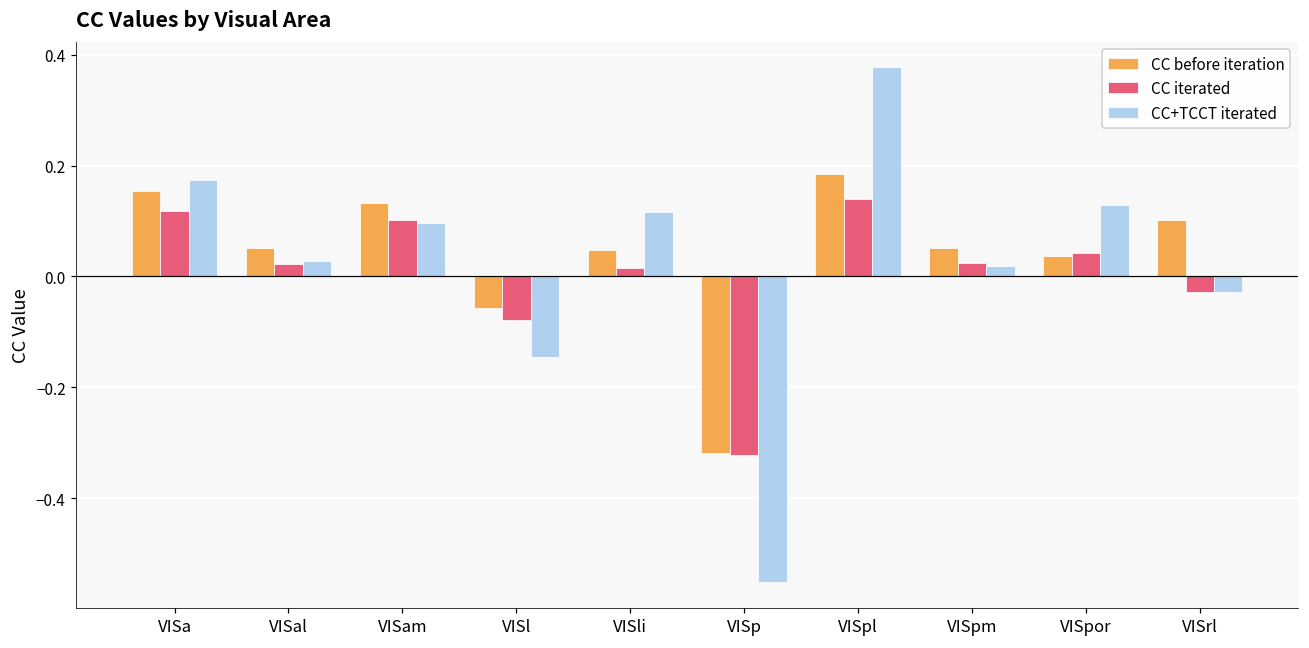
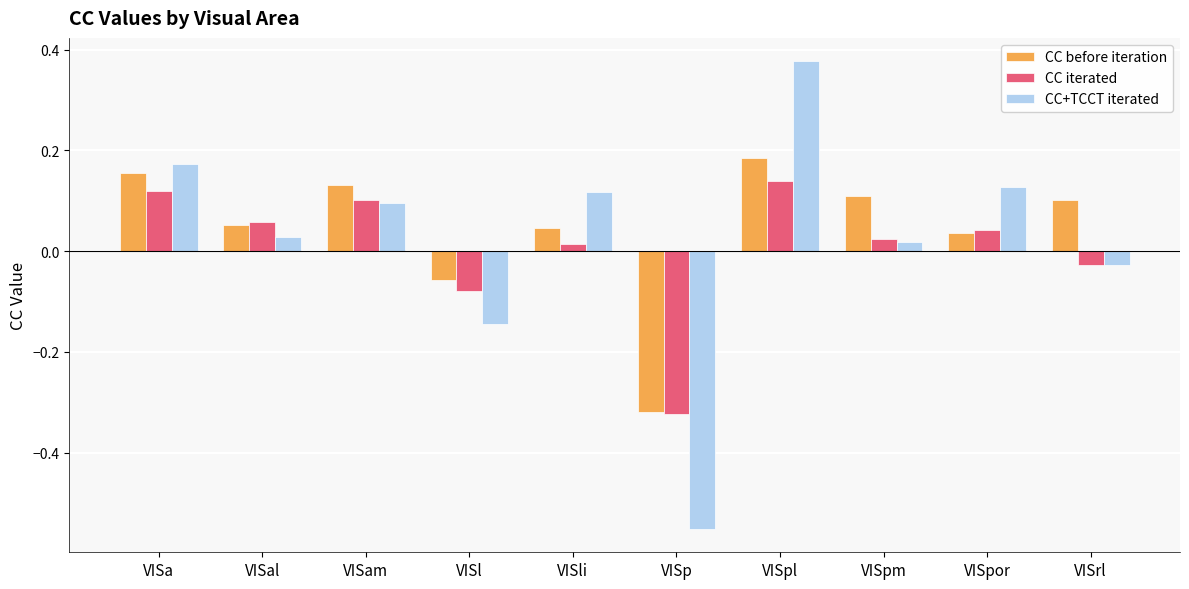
CC iterated, VISal: 0.02 -> 0.06
CC before iteration, VISpm: 0.05 -> 0.11
